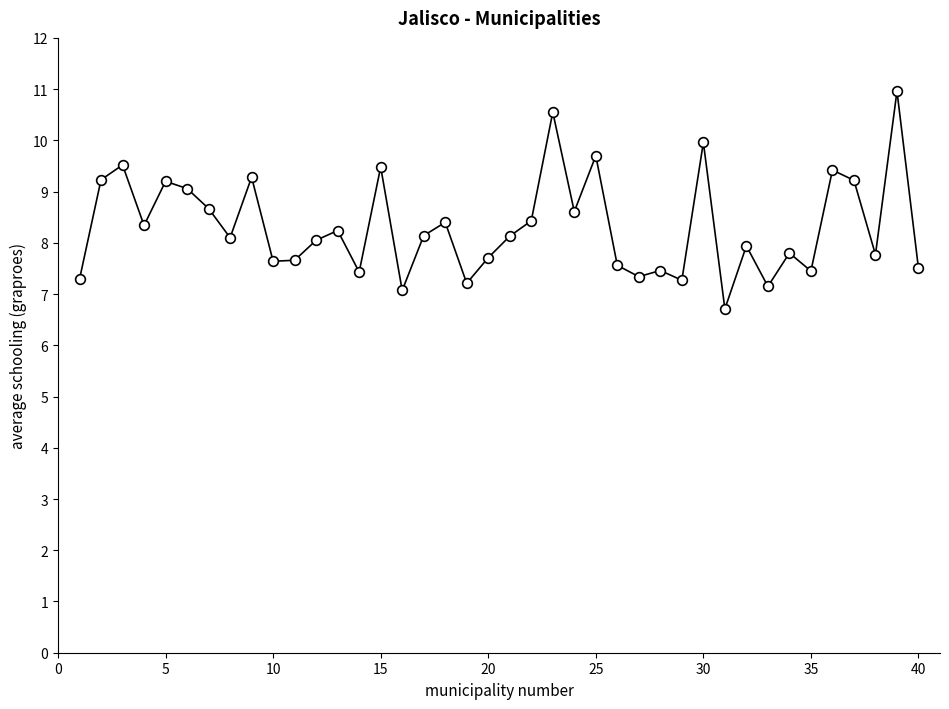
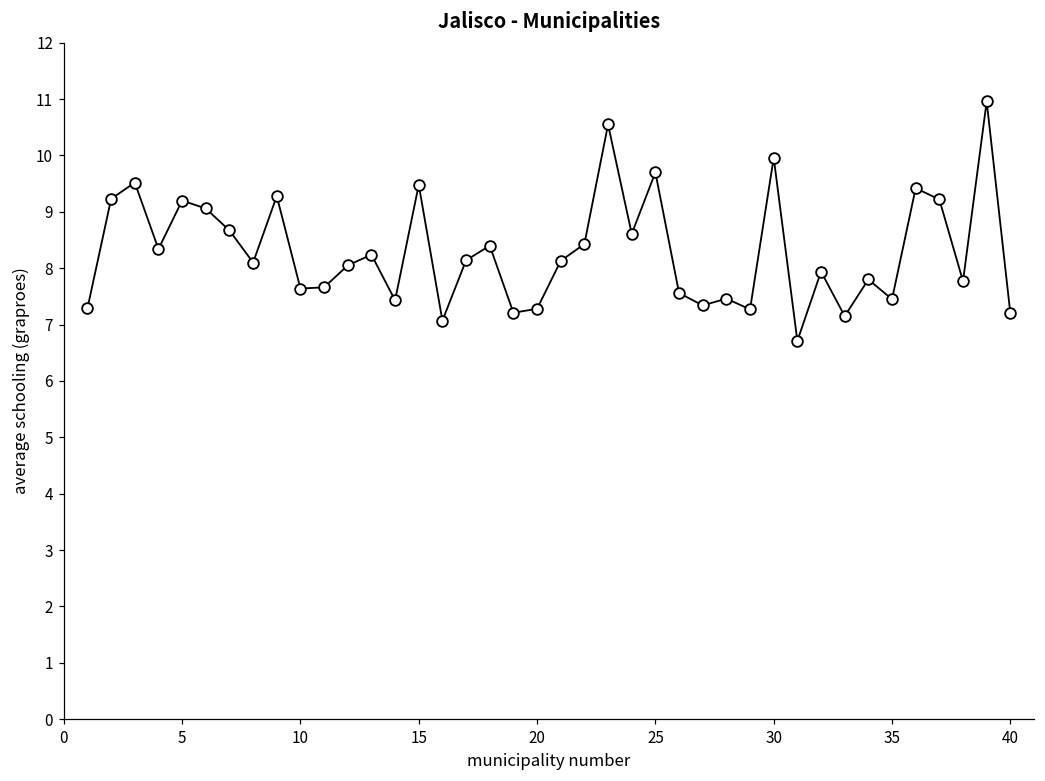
20: 7.7 -> 7.3
40: 7.5 -> 7.2
